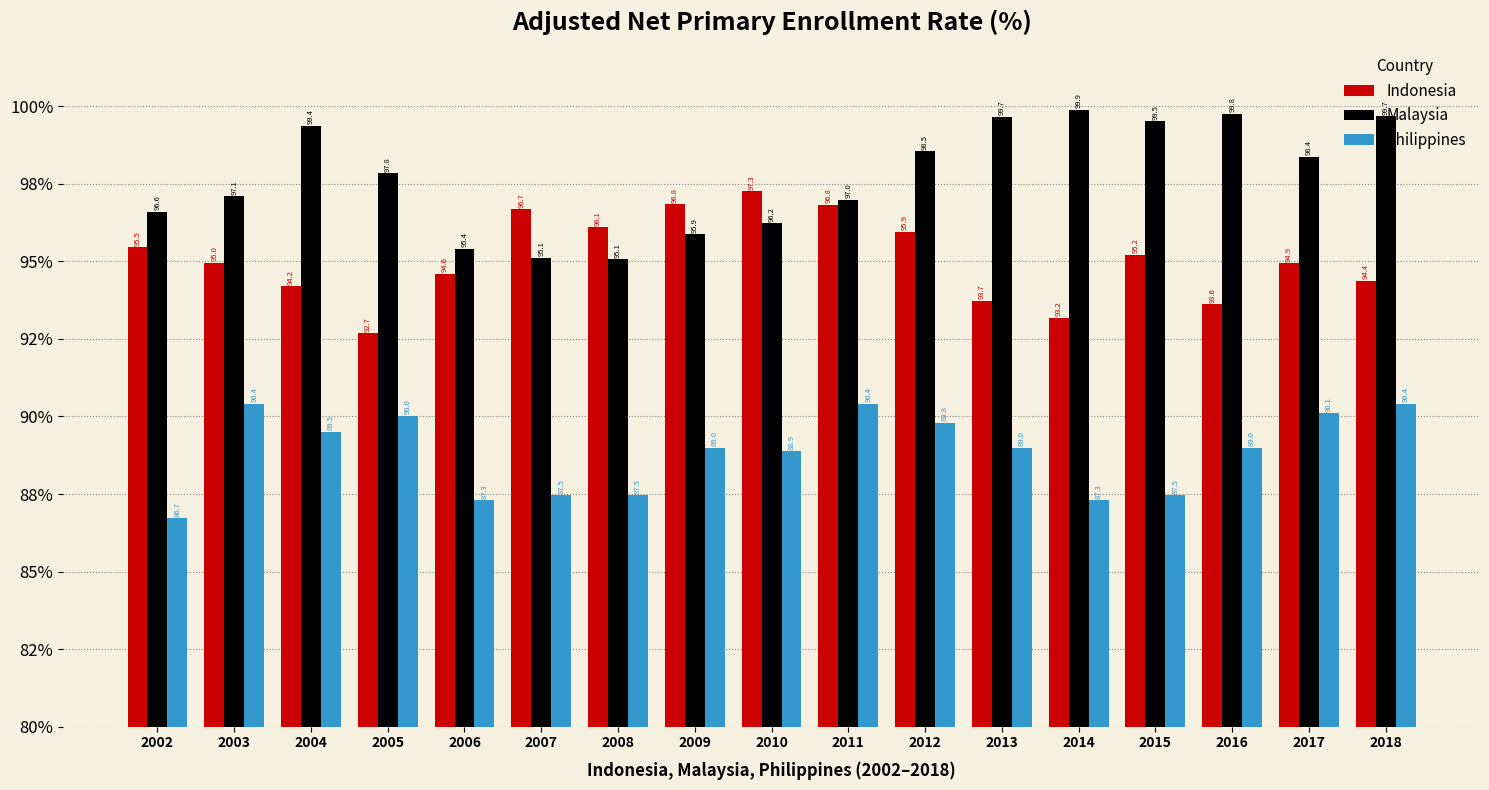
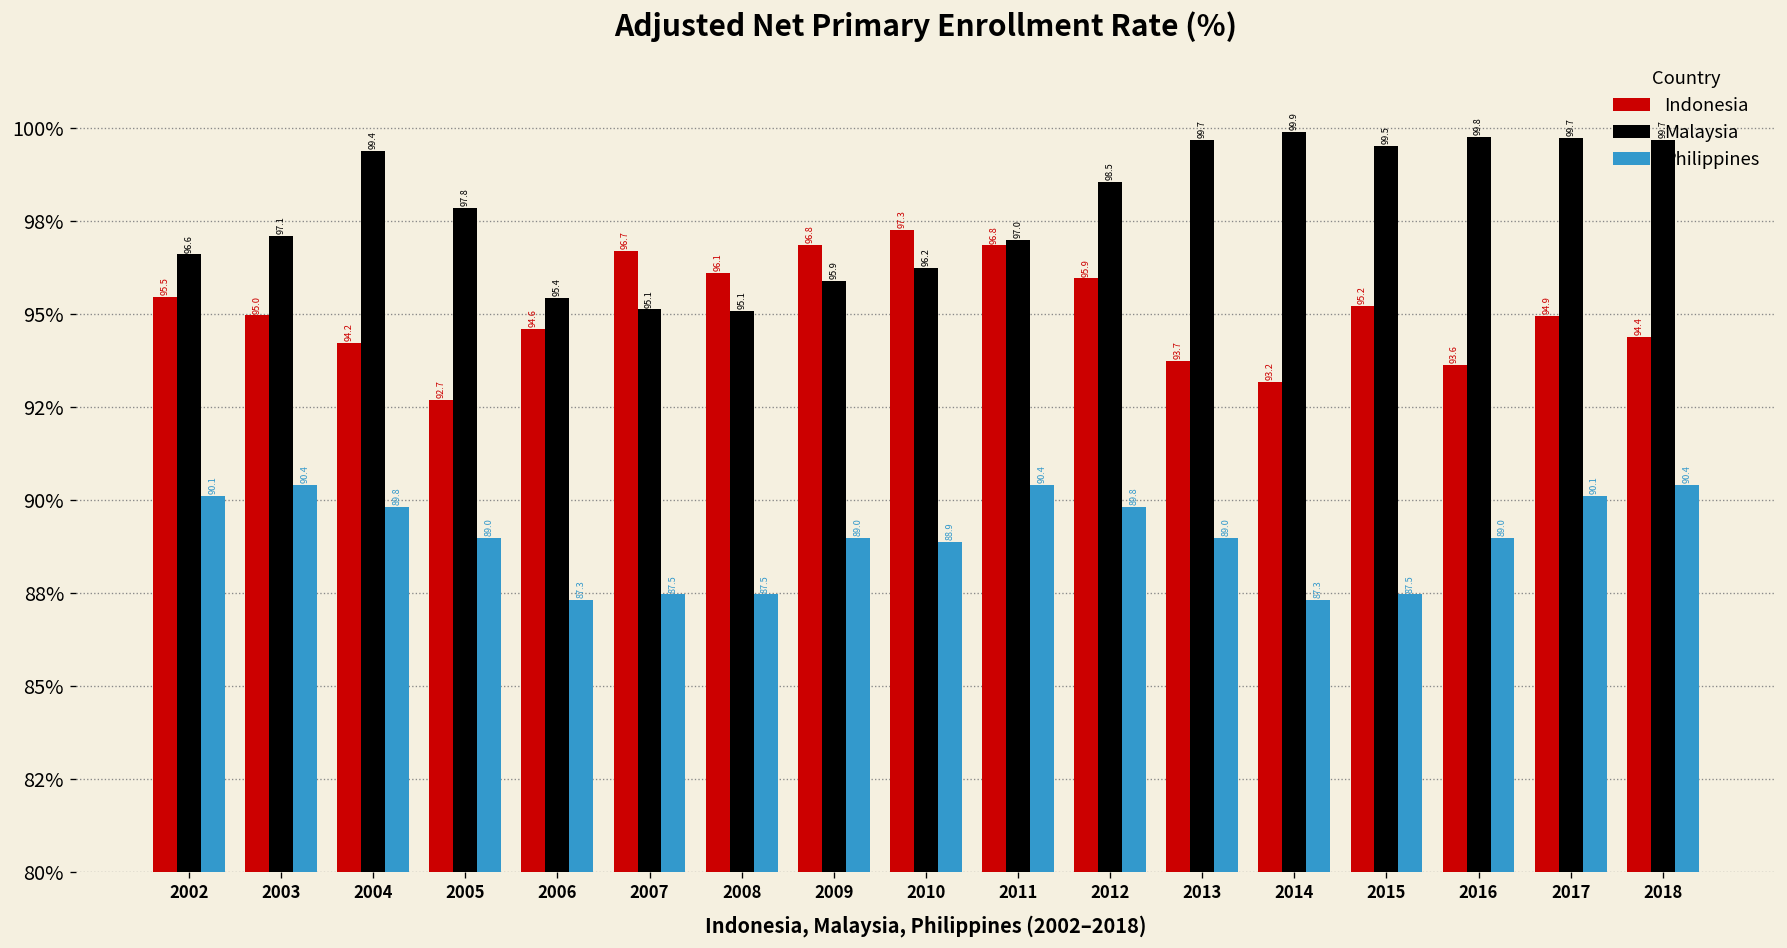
Philippines, 2002: 86.7 -> 90.1
Philippines, 2004: 89.5 -> 89.8
Philippines, 2005: 90.0 -> 89.0
Malaysia, 2017: 98.4 -> 99.7
